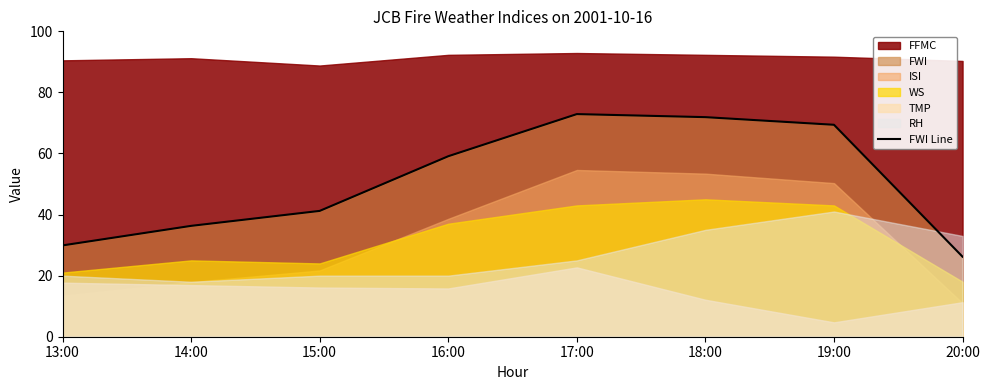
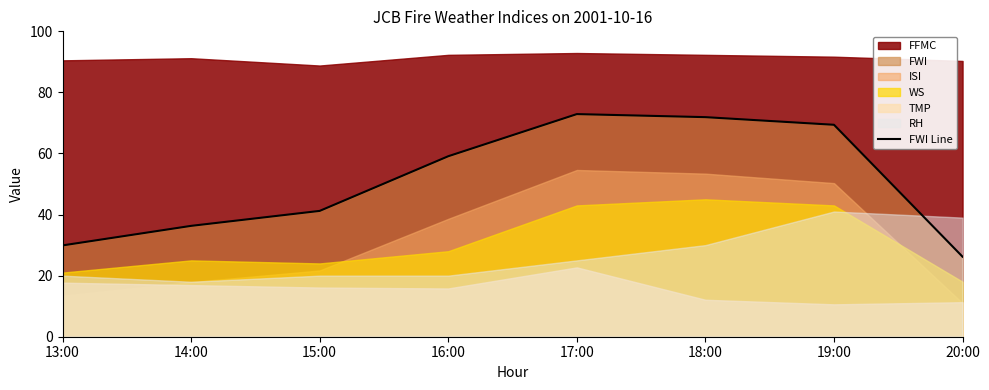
WS, 16:00: 37 -> 28
RH, 18:00: 35 -> 30
TMP, 19:00: 5 -> 11
RH, 20:00: 33 -> 39
